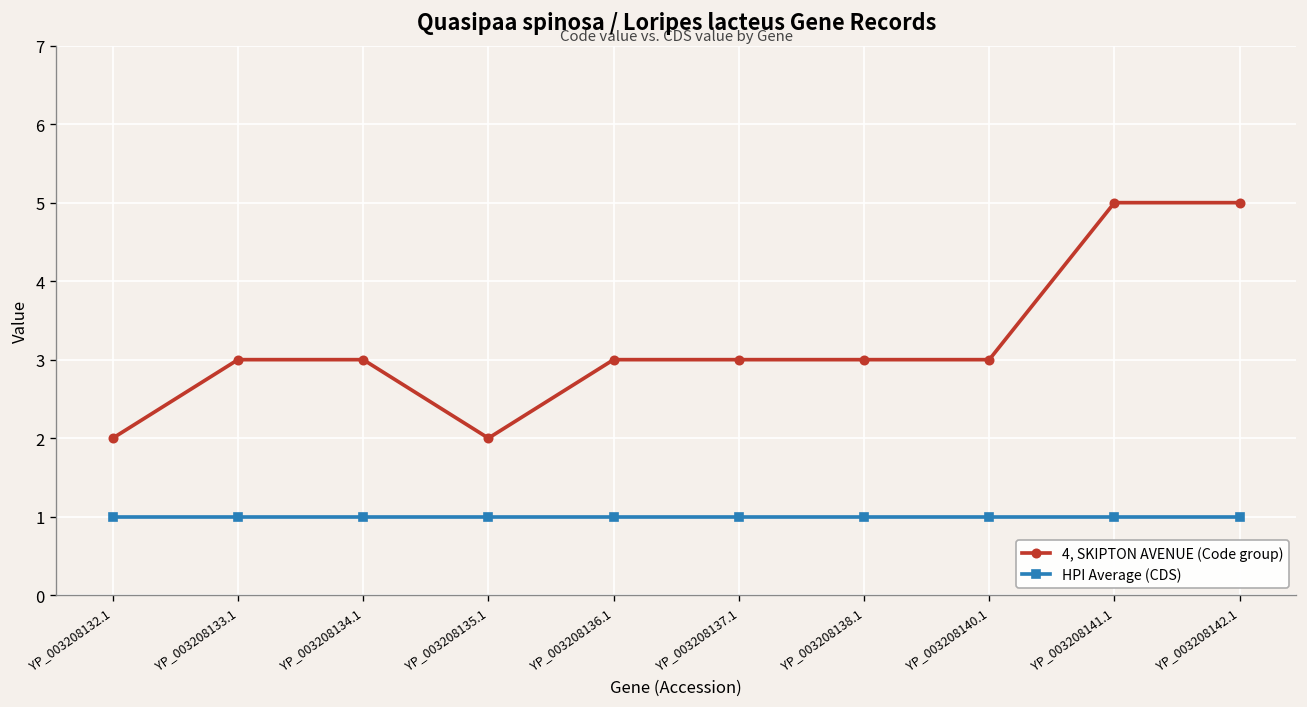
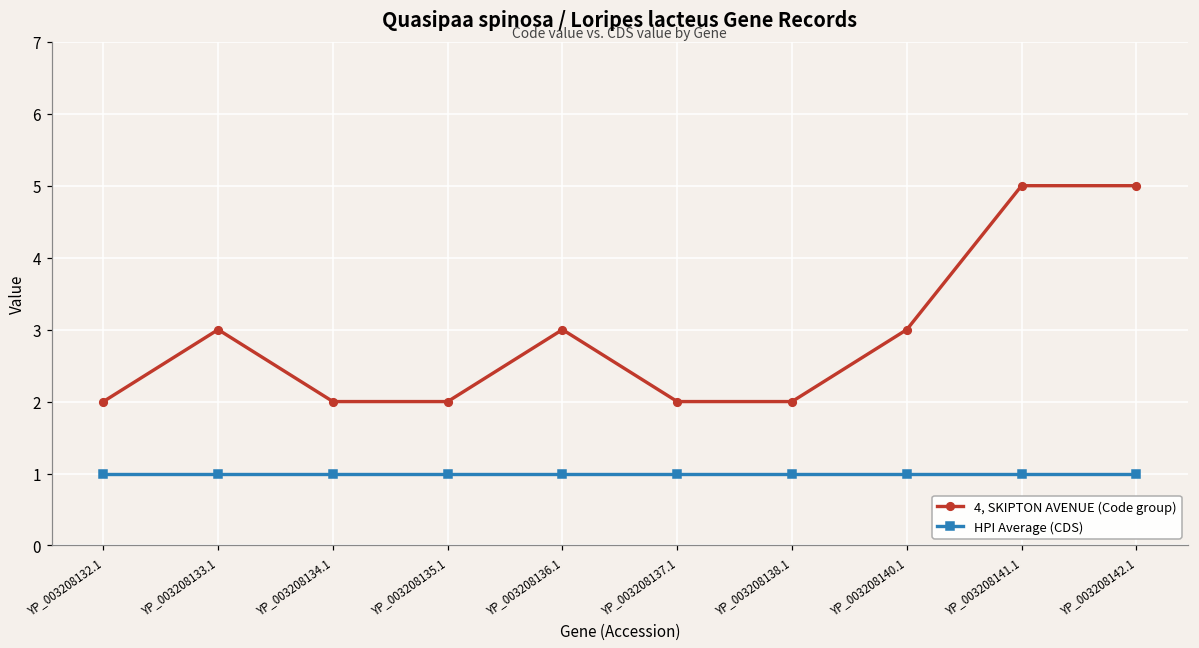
4, SKIPTON AVENUE (Code group), YP_003208134.1: 3 -> 2
4, SKIPTON AVENUE (Code group), YP_003208137.1: 3 -> 2
4, SKIPTON AVENUE (Code group), YP_003208138.1: 3 -> 2
